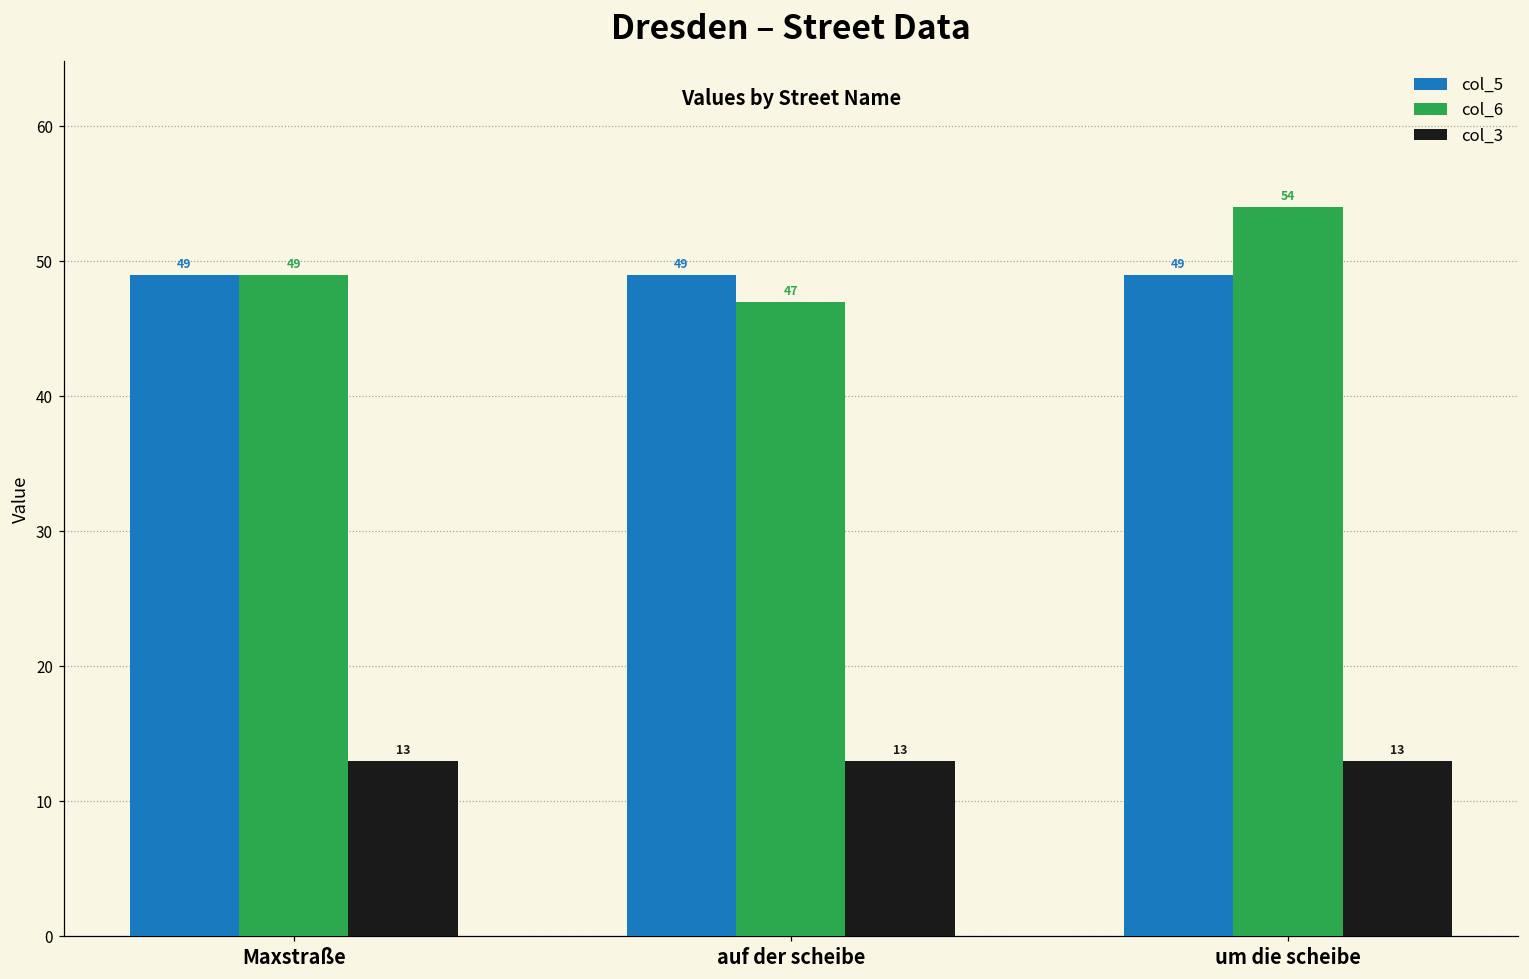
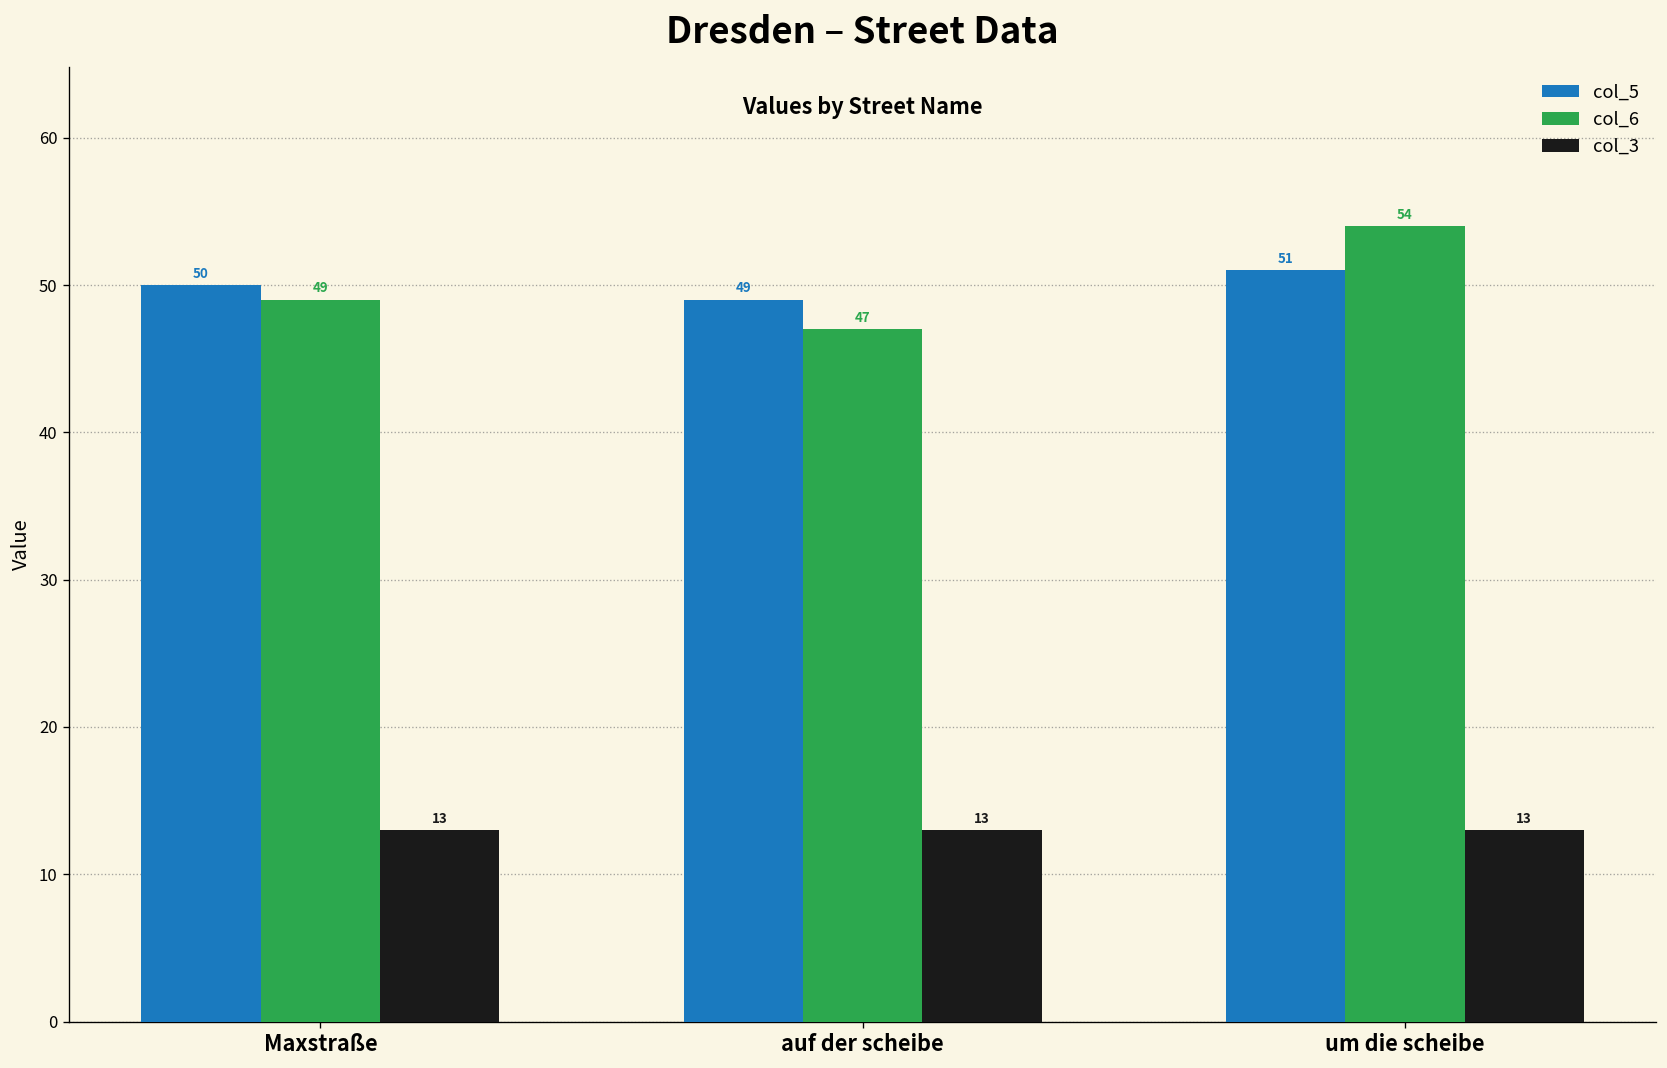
col_5, Maxstraße: 49 -> 50
col_5, um die scheibe: 49 -> 51
